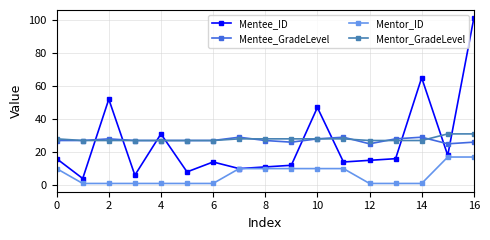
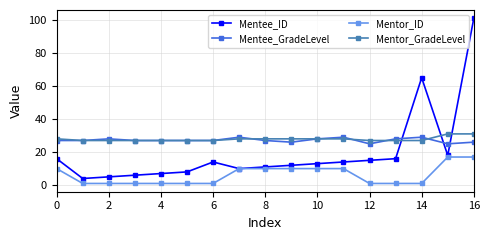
Mentee_ID, 2: 52 -> 5
Mentee_ID, 4: 31 -> 7
Mentee_ID, 10: 47 -> 13
